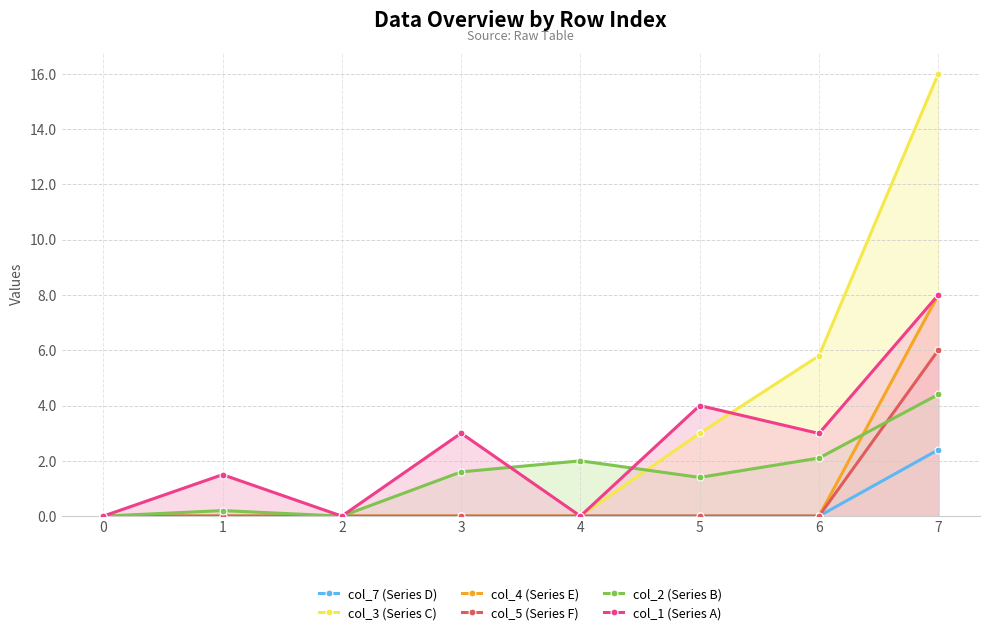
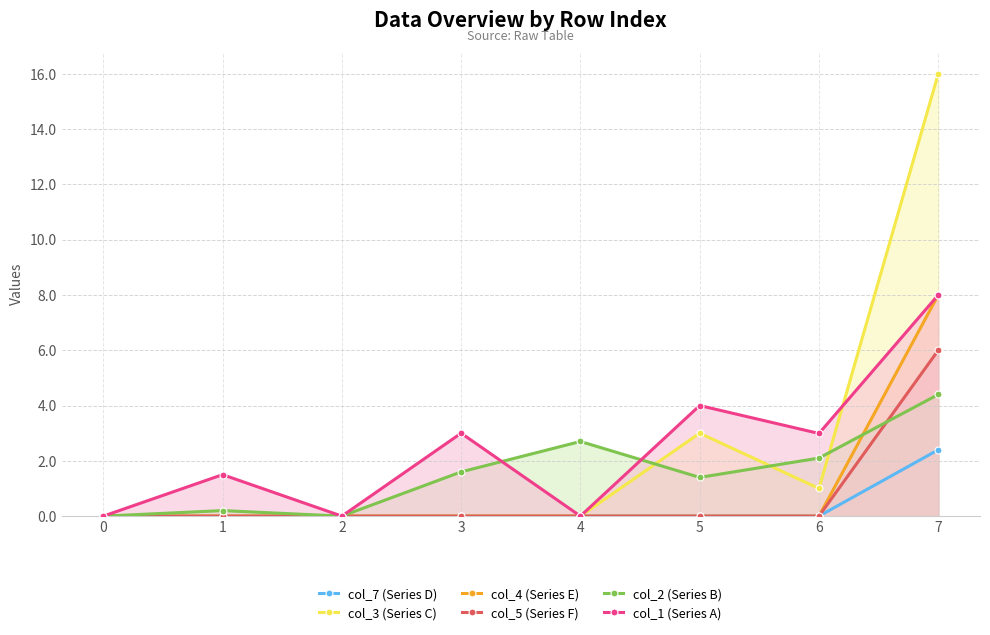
col_2 (Series B), 4: 2.0 -> 2.7
col_3 (Series C), 6: 5.8 -> 1.0
